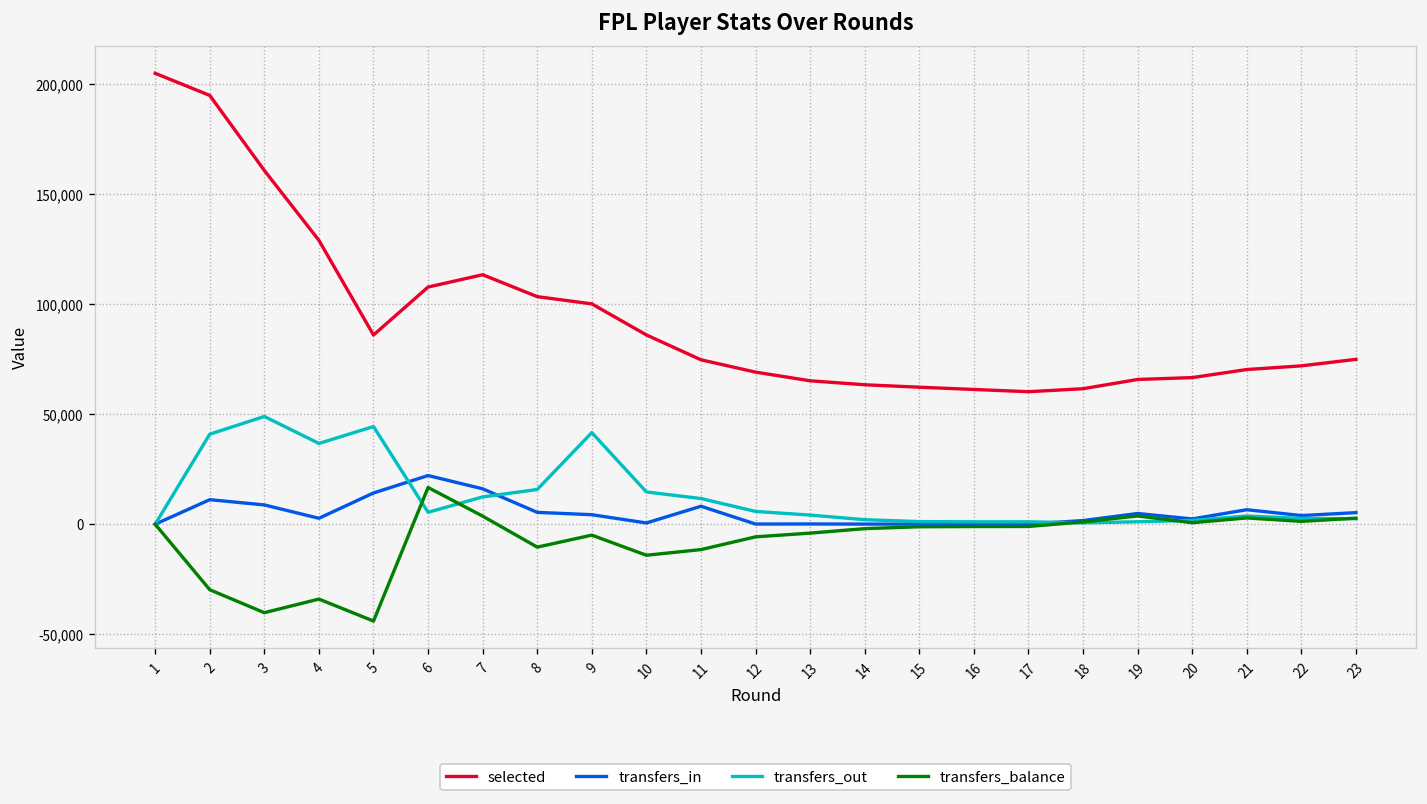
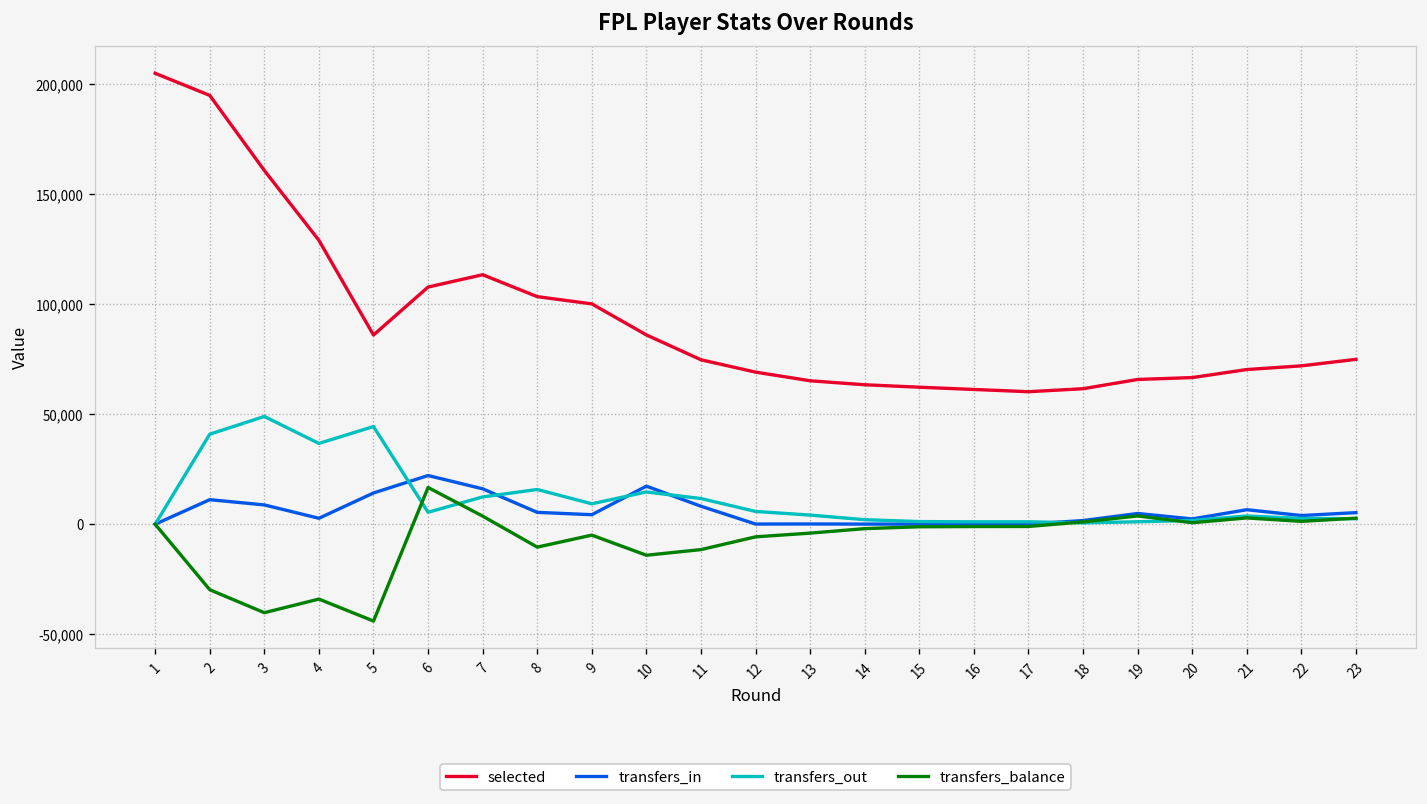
transfers_out, 9: 42,000 -> 9,000
transfers_in, 10: 1,000 -> 17,000
